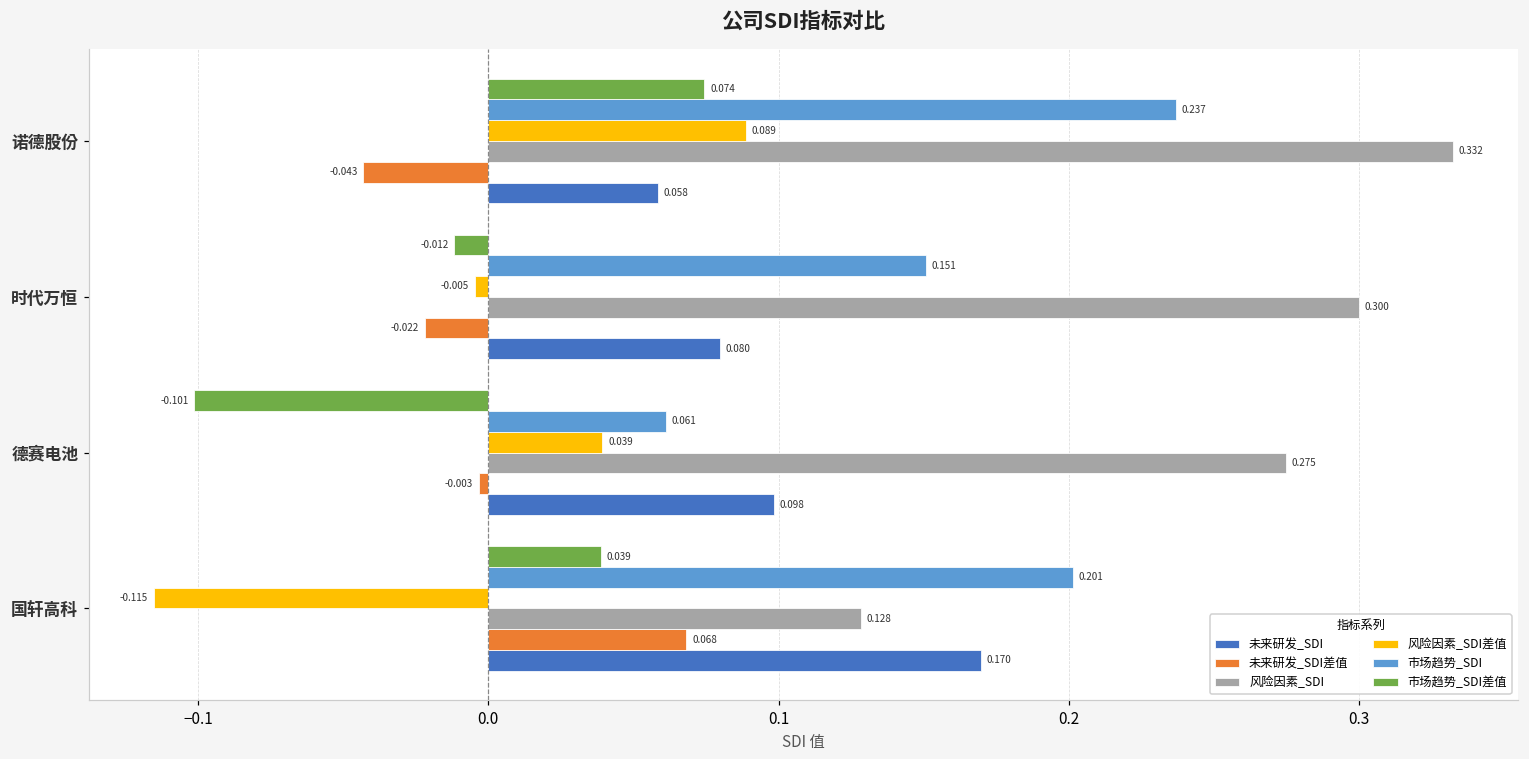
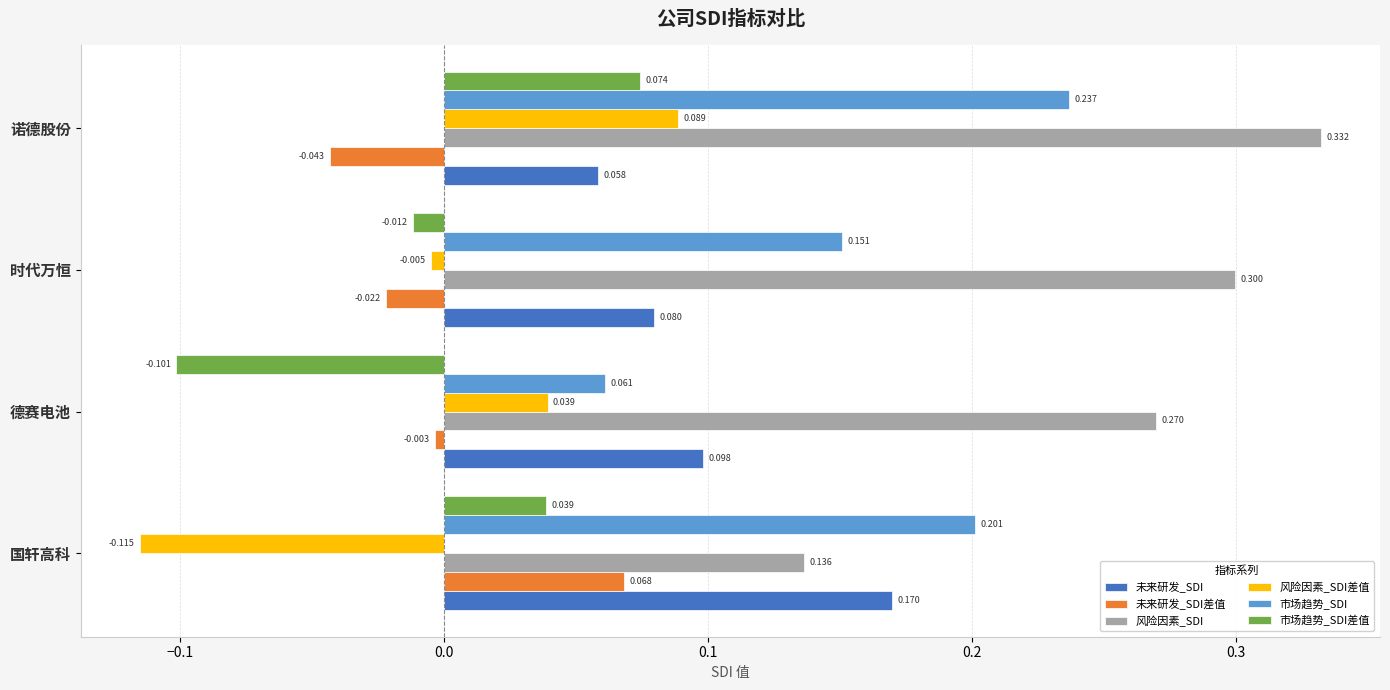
风险因素_SDI, 德赛电池: 0.275 -> 0.270
风险因素_SDI, 国轩高科: 0.128 -> 0.136
